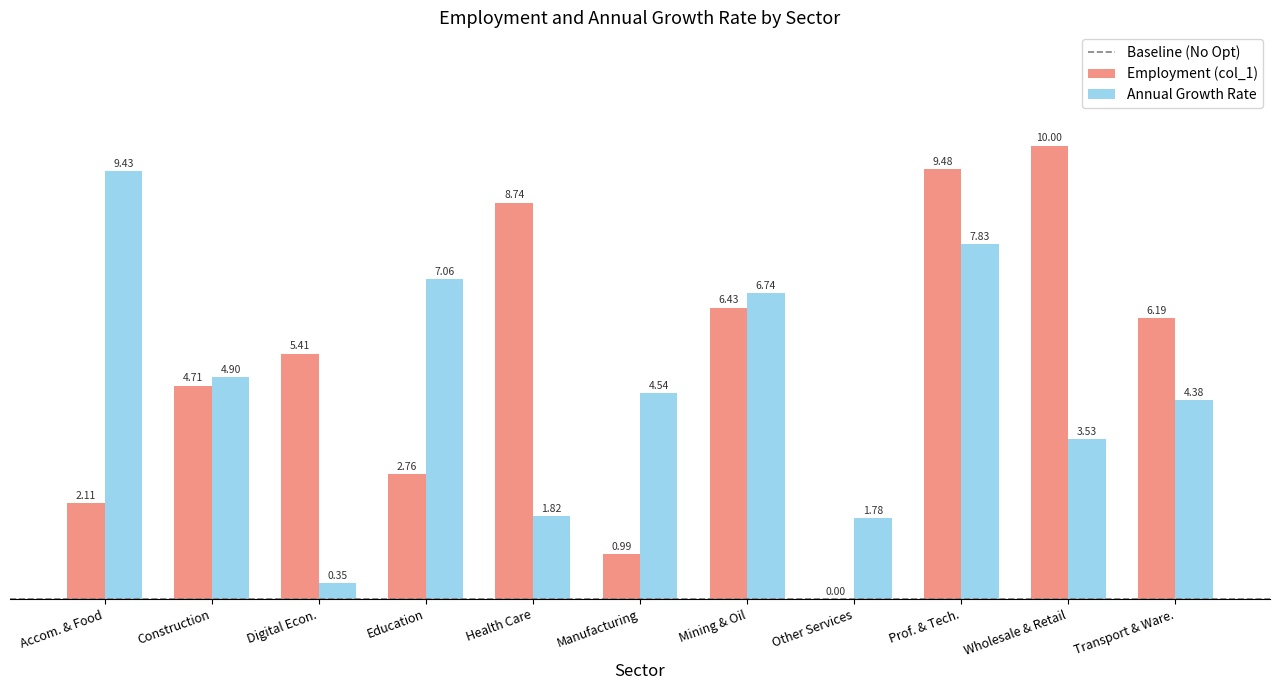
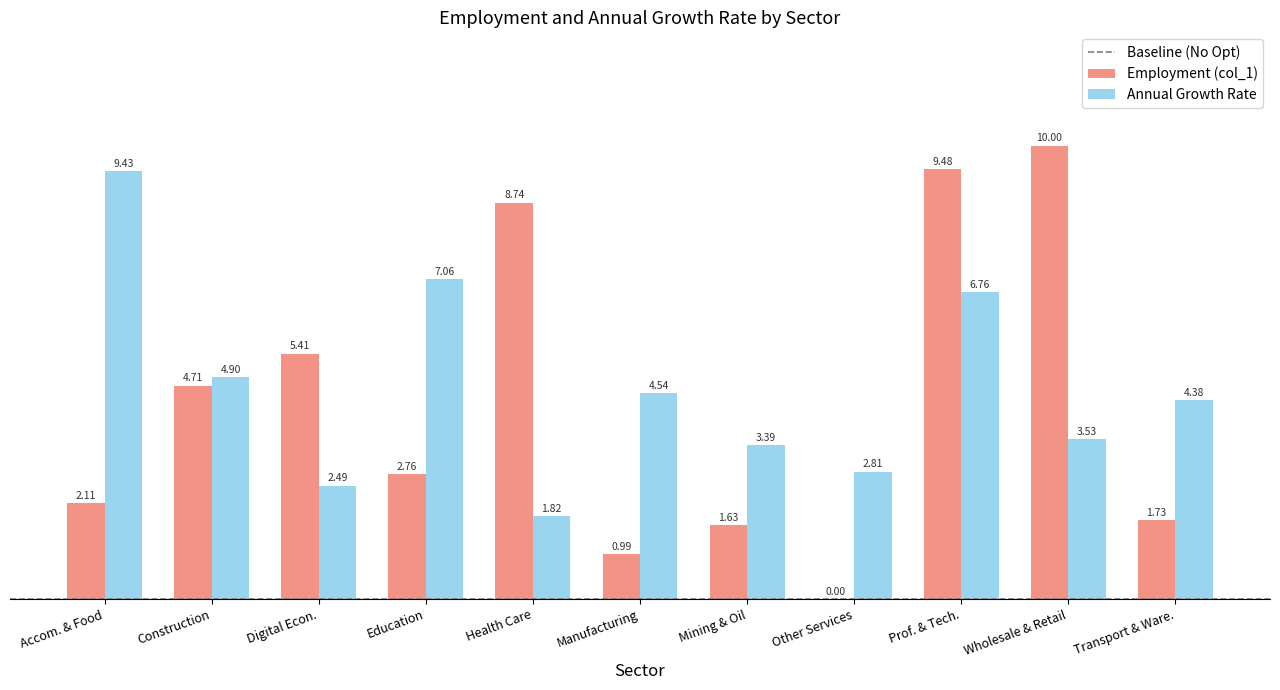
Annual Growth Rate, Digital Econ.: 0.35 -> 2.49
Employment (col_1), Mining & Oil: 6.43 -> 1.63
Annual Growth Rate, Mining & Oil: 6.74 -> 3.39
Annual Growth Rate, Other Services: 1.78 -> 2.81
Annual Growth Rate, Prof. & Tech.: 7.83 -> 6.76
Employment (col_1), Transport & Ware.: 6.19 -> 1.73
